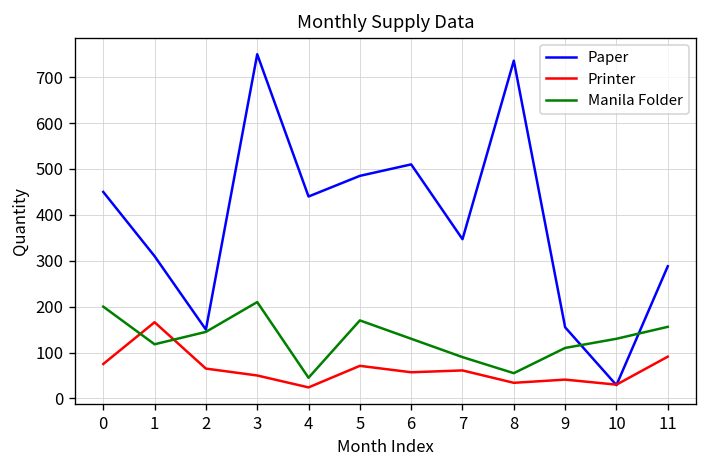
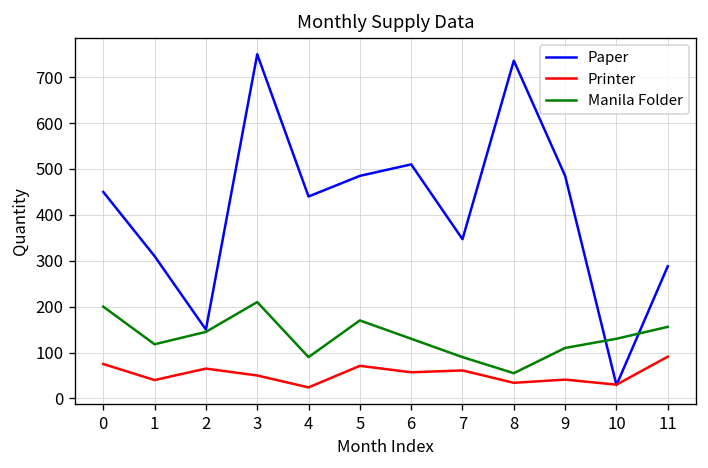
Printer, 1: 170 -> 40
Manila Folder, 4: 50 -> 90
Paper, 9: 160 -> 490
